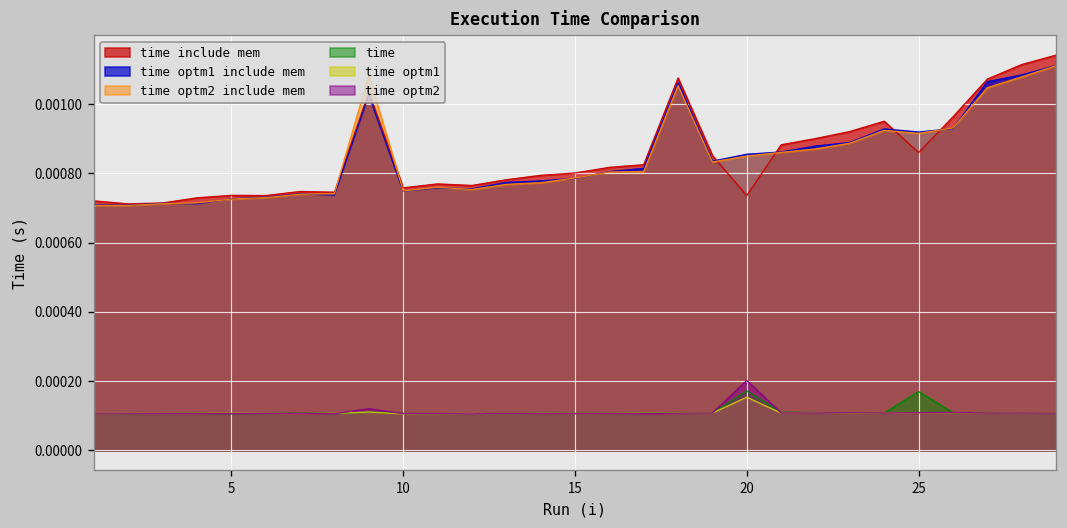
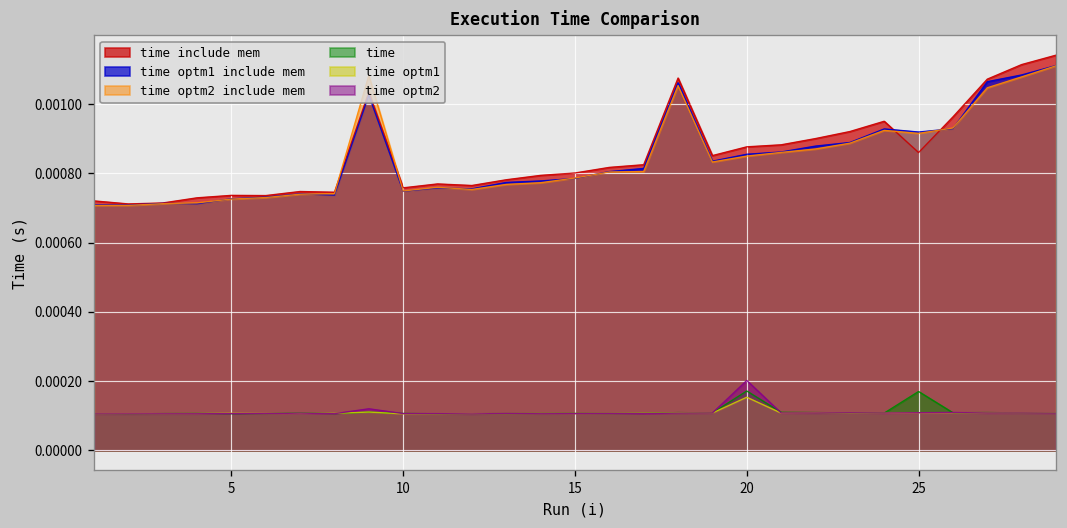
time include mem, 20: 0.00074 -> 0.00088
